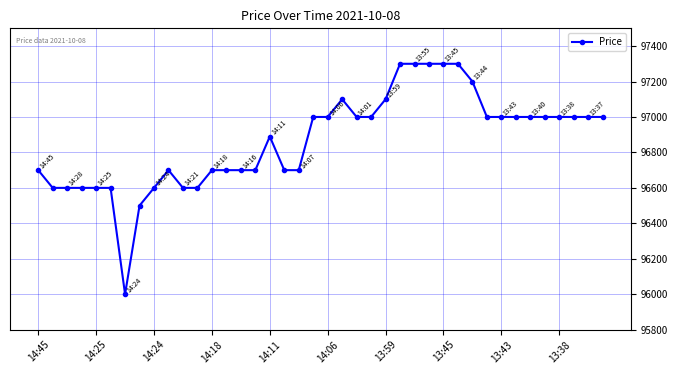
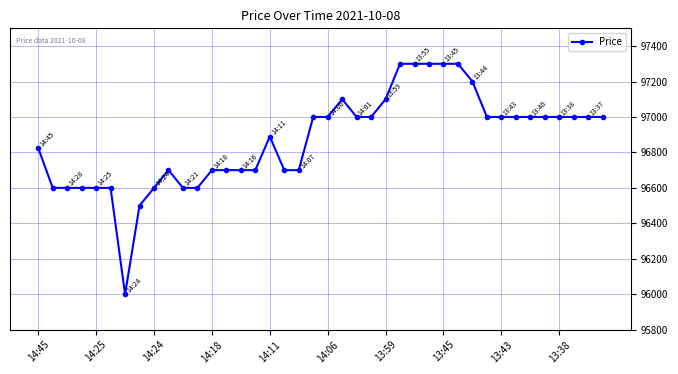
14:45: 96700 -> 96820
